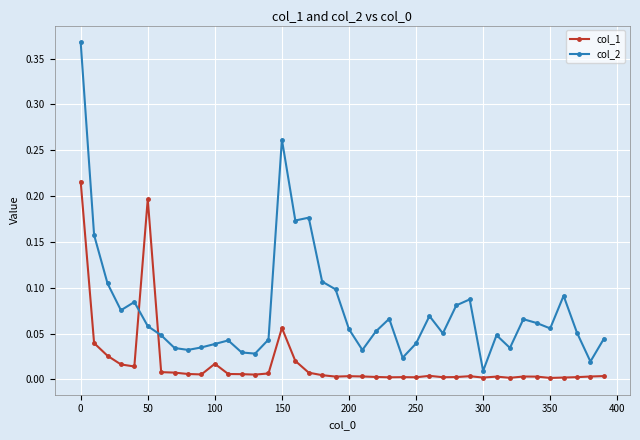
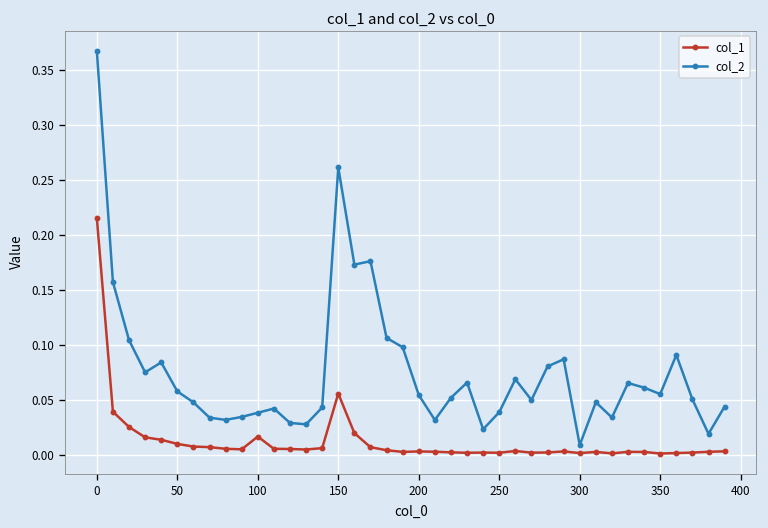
col_1, 50: 0.20 -> 0.01
